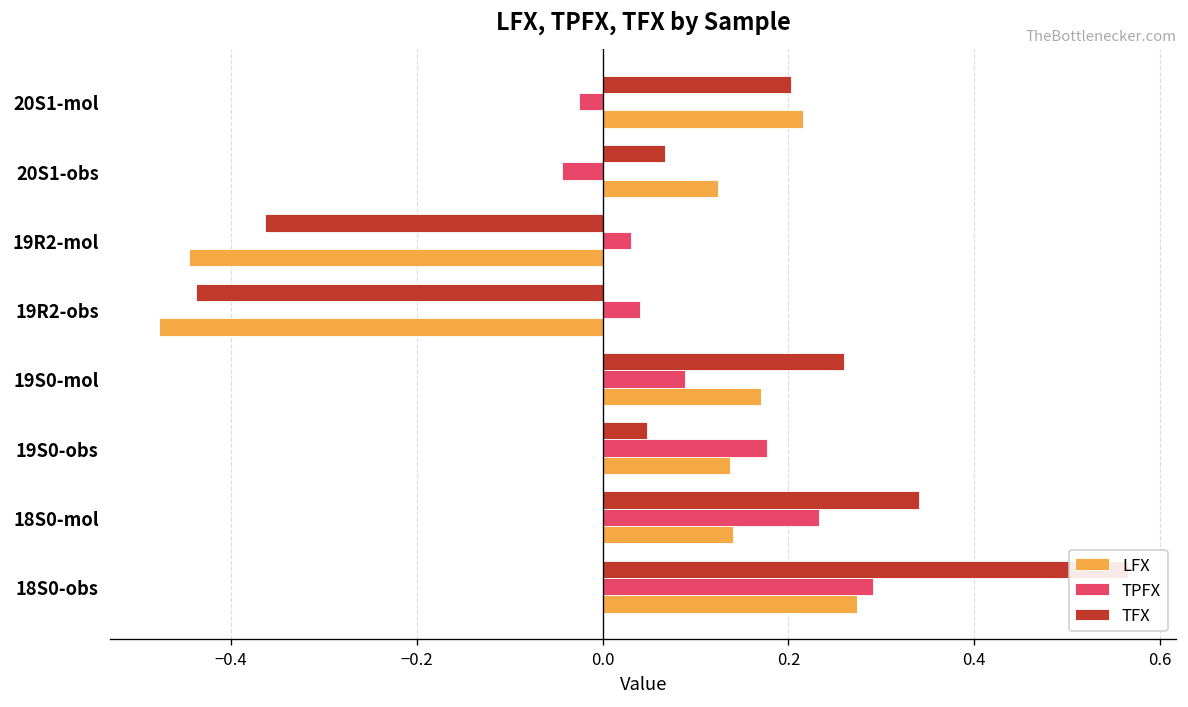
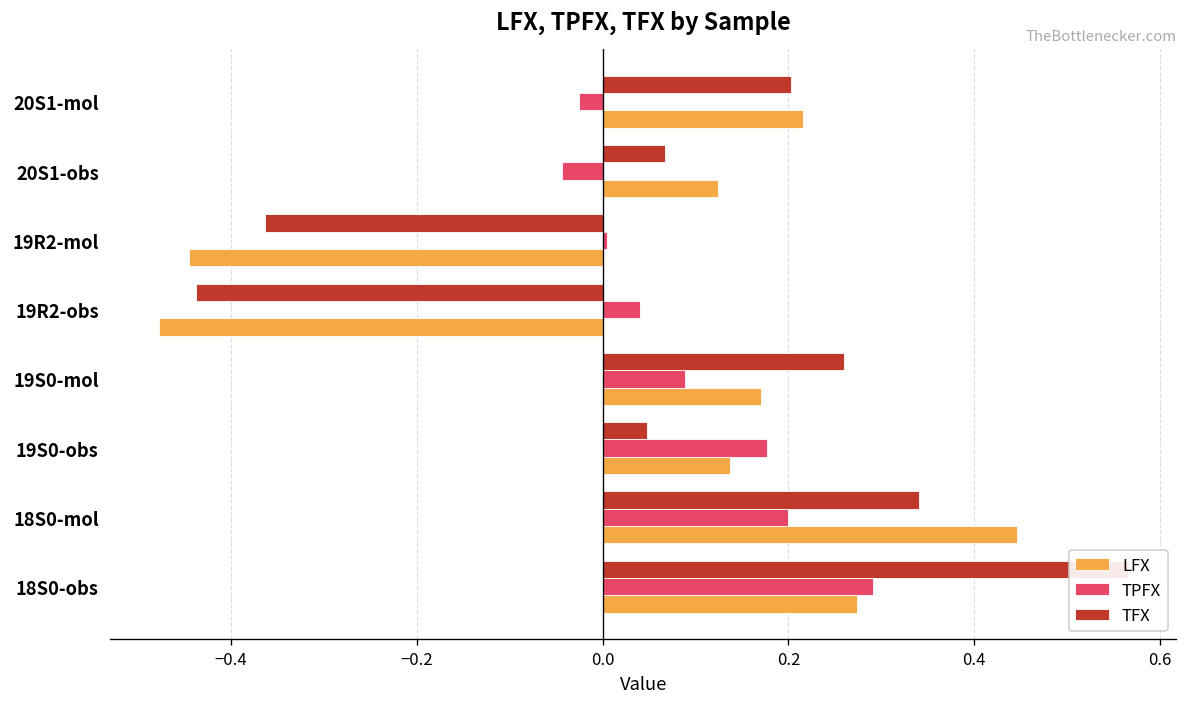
TPFX, 19R2-mol: 0.03 -> 0.00
TPFX, 18S0-mol: 0.23 -> 0.20
LFX, 18S0-mol: 0.14 -> 0.45
